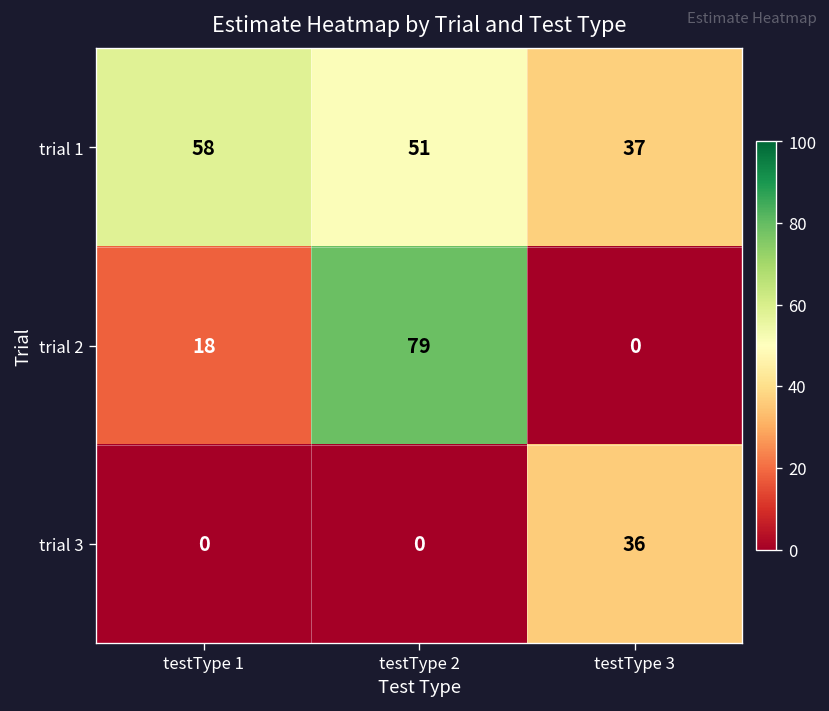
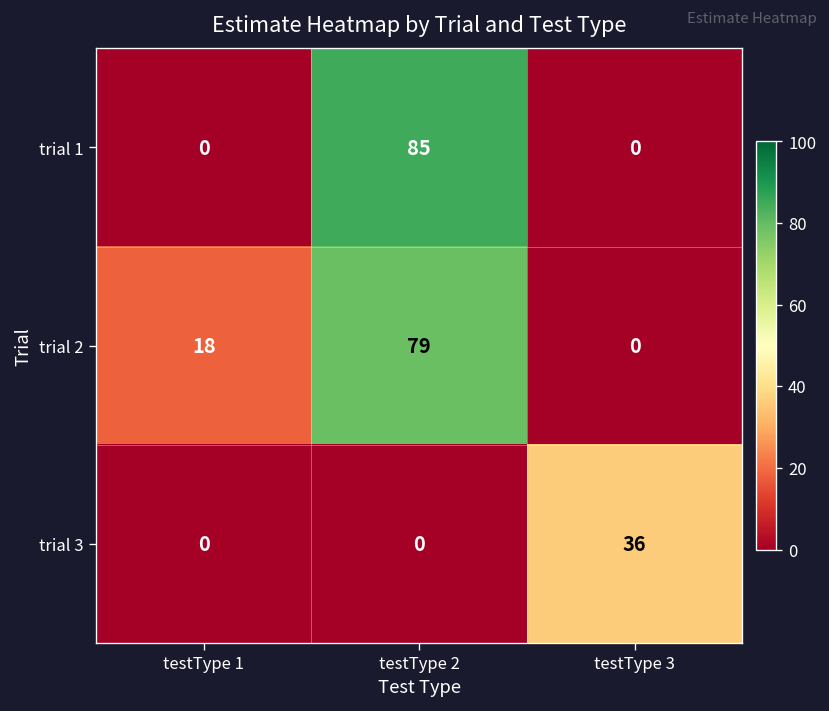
trial 1, testType 1: 58 -> 0
trial 1, testType 2: 51 -> 85
trial 1, testType 3: 37 -> 0
